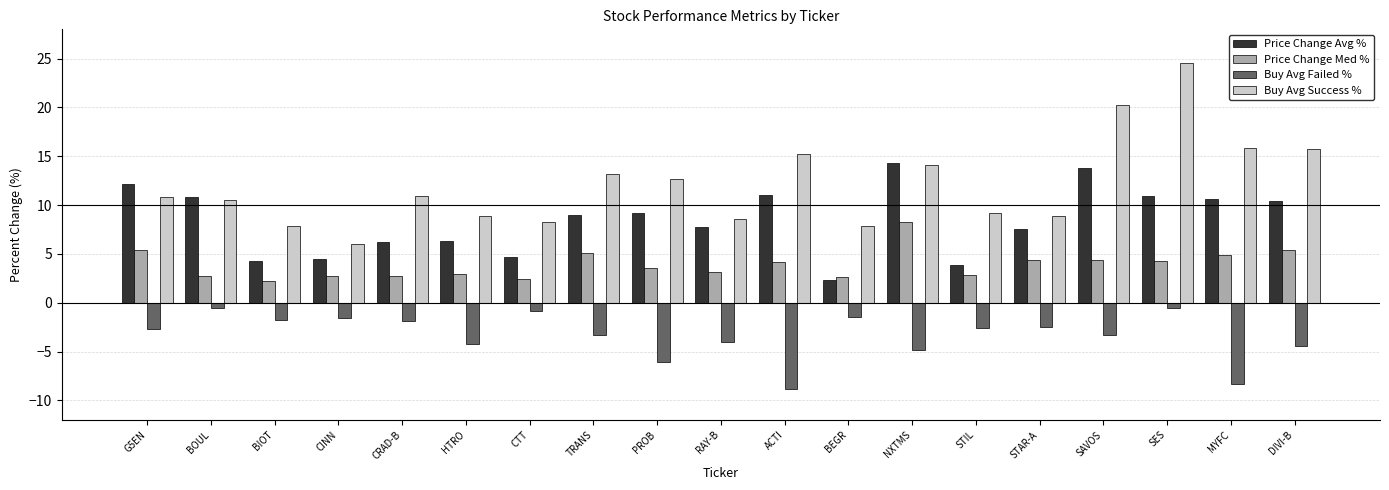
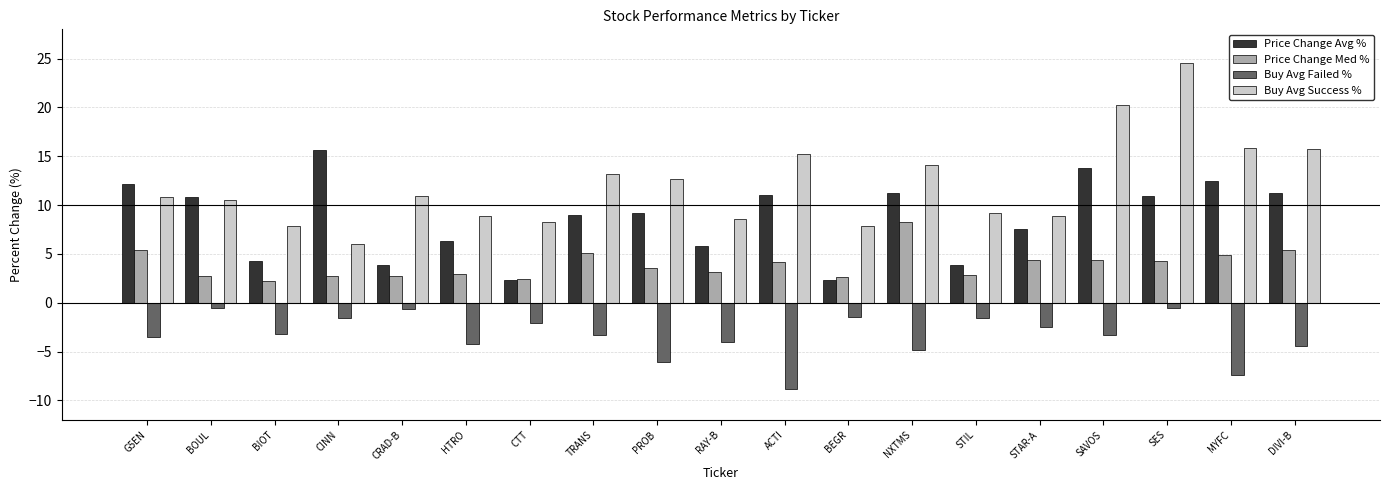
Buy Avg Failed %, G5EN: -3 -> -4
Buy Avg Failed %, BIOT: -2 -> -3
Price Change Avg %, CINN: 4 -> 16
Price Change Avg %, CRAD-B: 6 -> 4
Buy Avg Failed %, CRAD-B: -2 -> -1
Price Change Avg %, CTT: 5 -> 2
Buy Avg Failed %, CTT: -1 -> -2
Price Change Avg %, RAY-B: 8 -> 6
Price Change Avg %, NXTMS: 14 -> 11
Buy Avg Failed %, STIL: -3 -> -2
Price Change Avg %, MYFC: 11 -> 12
Buy Avg Failed %, MYFC: -8 -> -7
Price Change Avg %, DIVI-B: 10 -> 11
